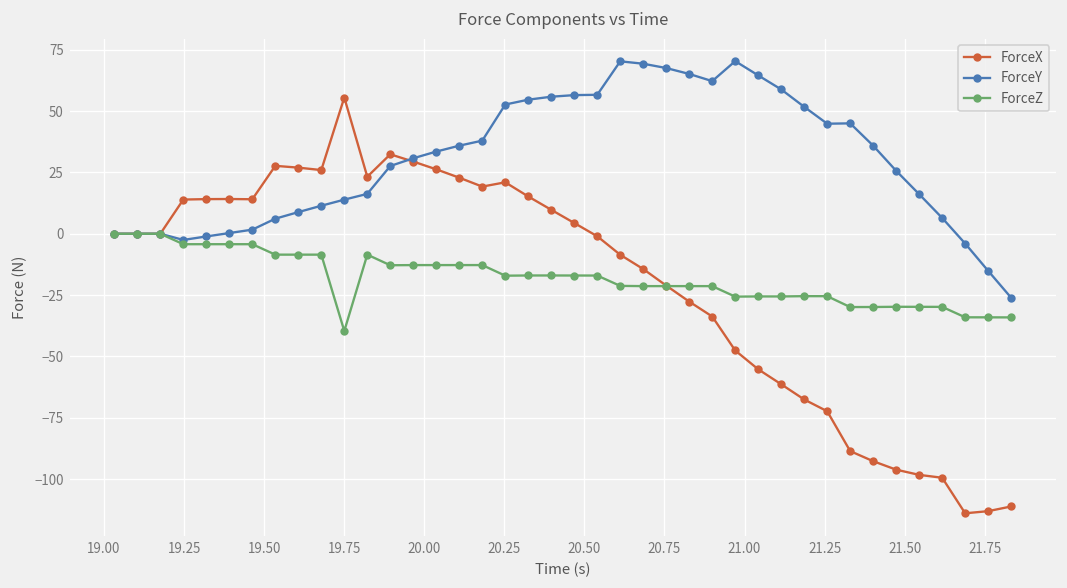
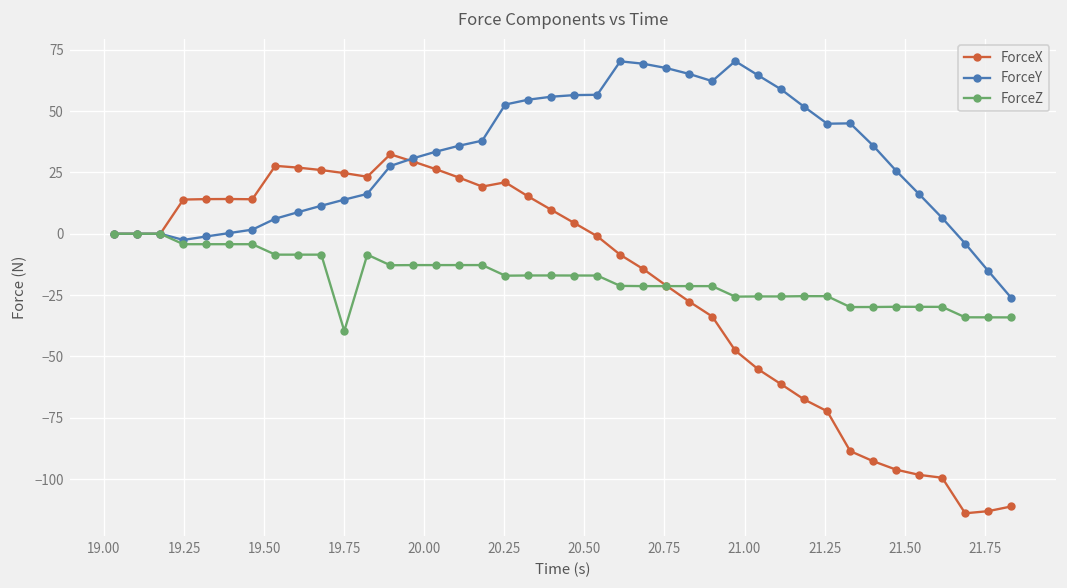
ForceX, 19.75: 56 -> 25
